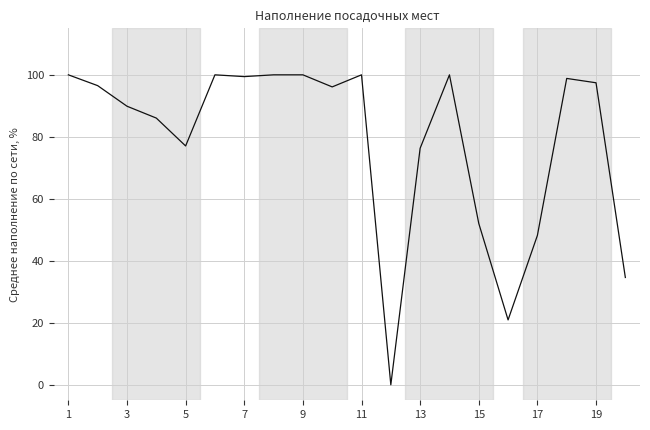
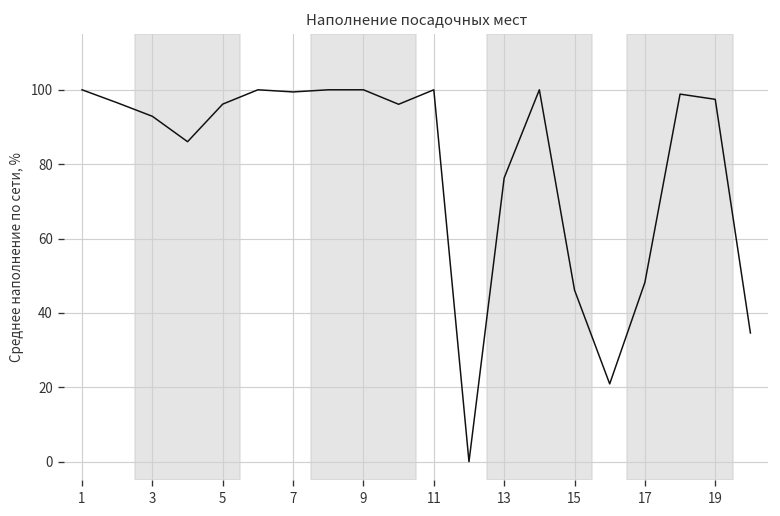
3: 90 -> 93
5: 77 -> 96
15: 52 -> 46
